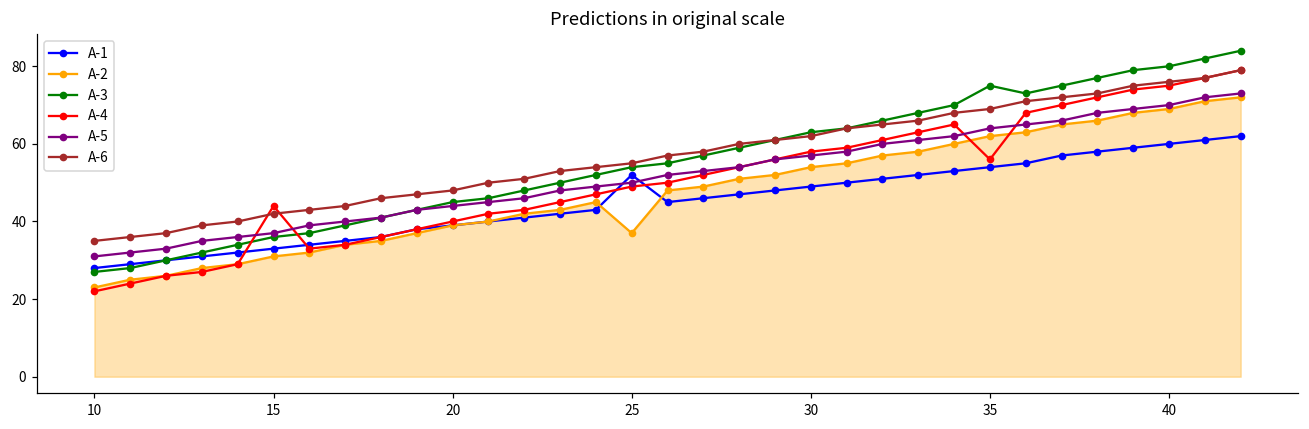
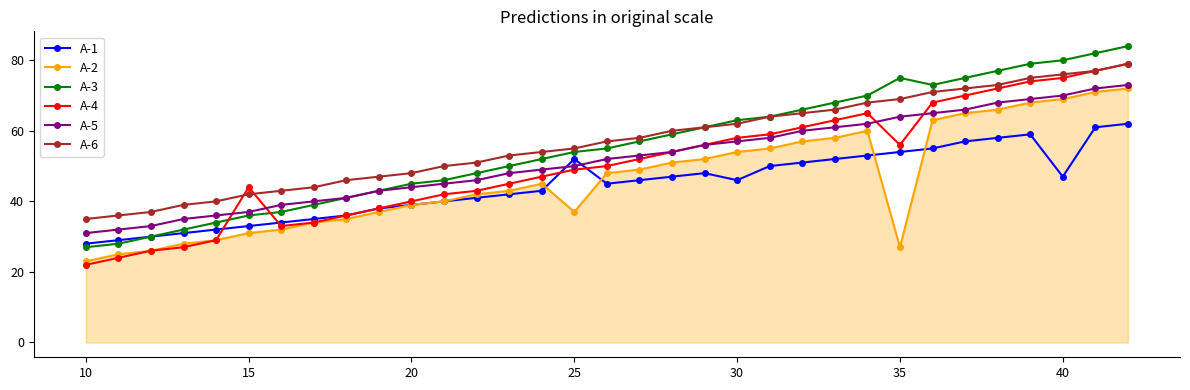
A-1, 30: 49 -> 46
A-2, 35: 62 -> 27
A-1, 40: 60 -> 47
